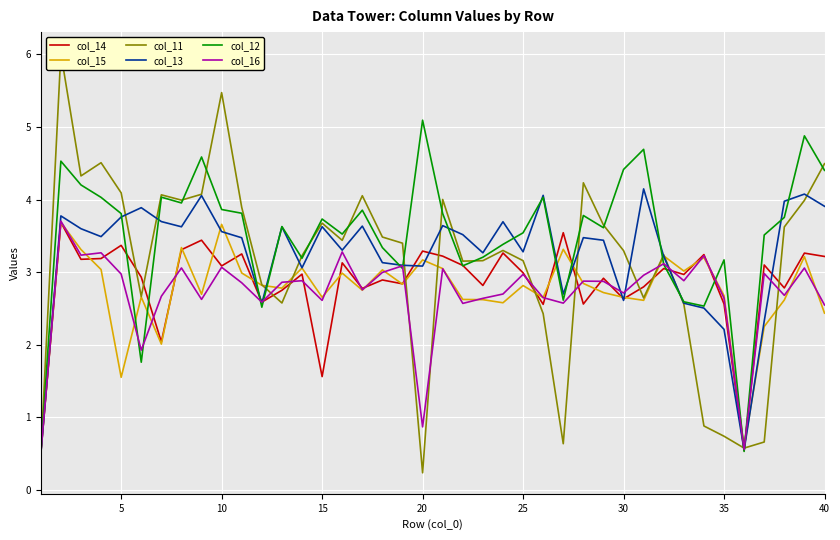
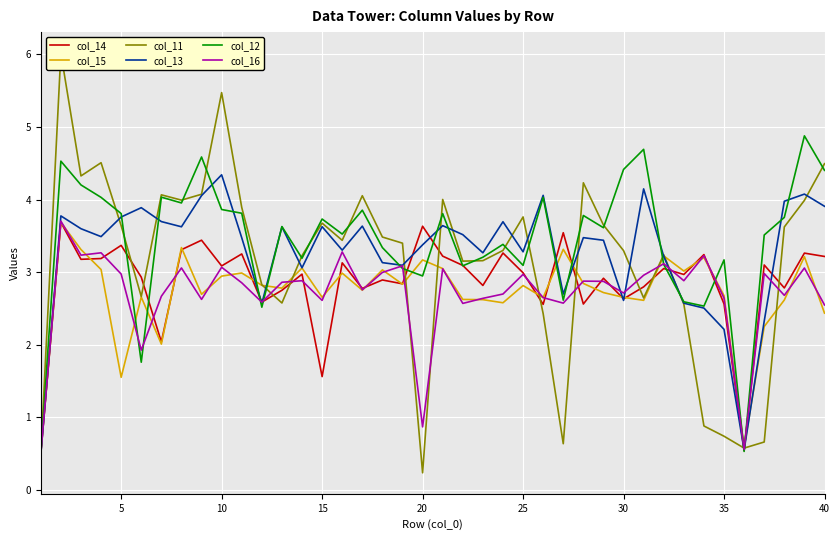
col_11, 5: 4.1 -> 3.6
col_15, 10: 3.7 -> 2.9
col_13, 10: 3.6 -> 4.3
col_14, 20: 3.3 -> 3.6
col_13, 20: 3.1 -> 3.4
col_12, 20: 5.1 -> 2.9
col_11, 25: 3.2 -> 3.8
col_12, 25: 3.5 -> 3.1
